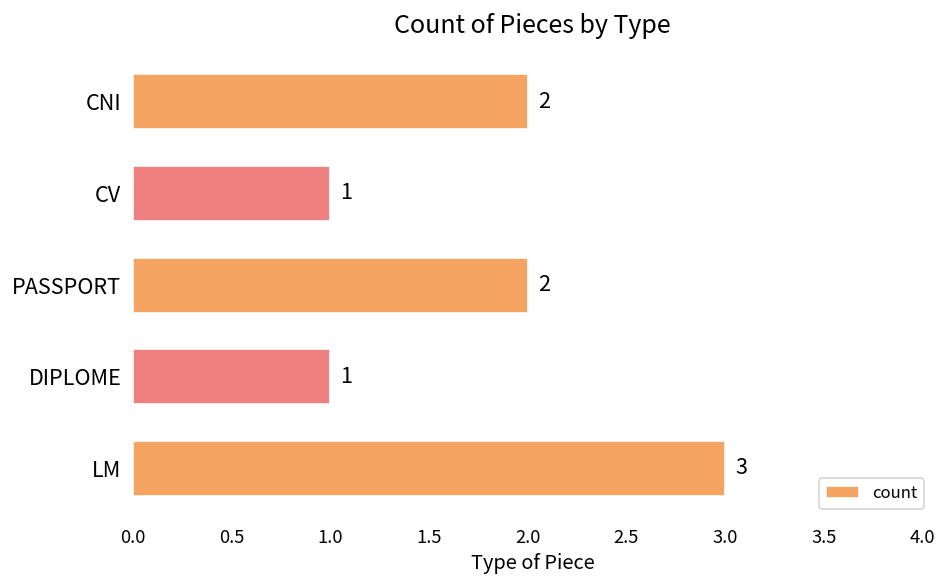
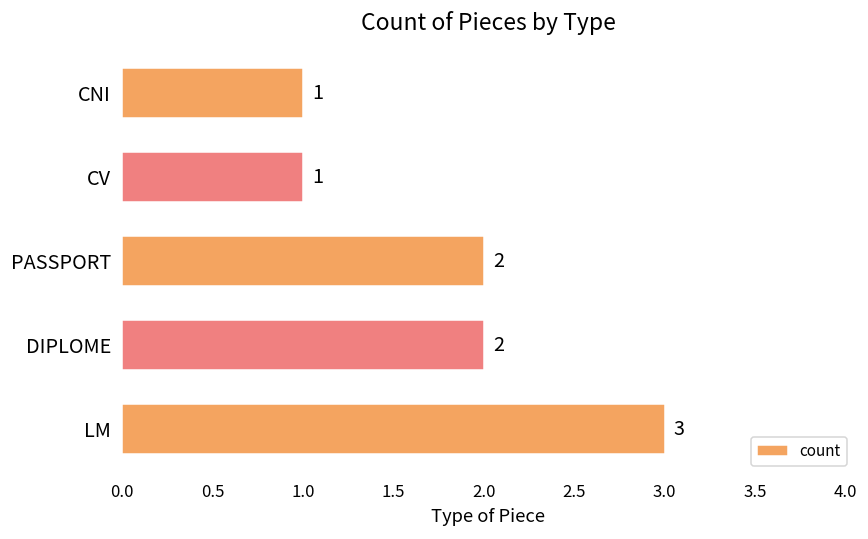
CNI: 2 -> 1
DIPLOME: 1 -> 2
